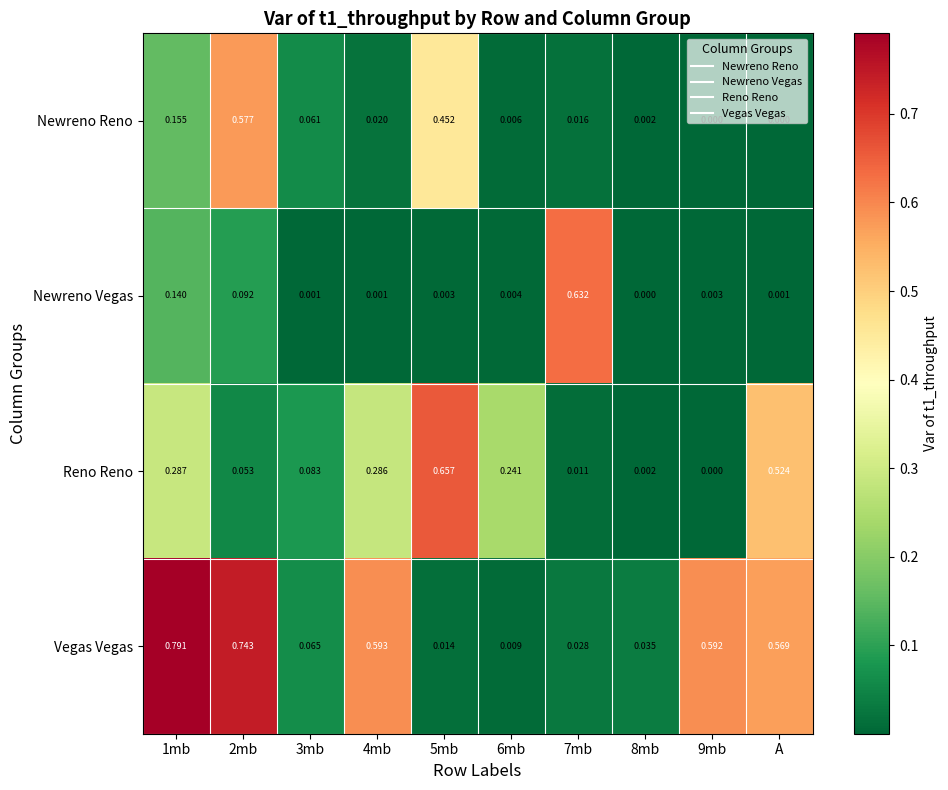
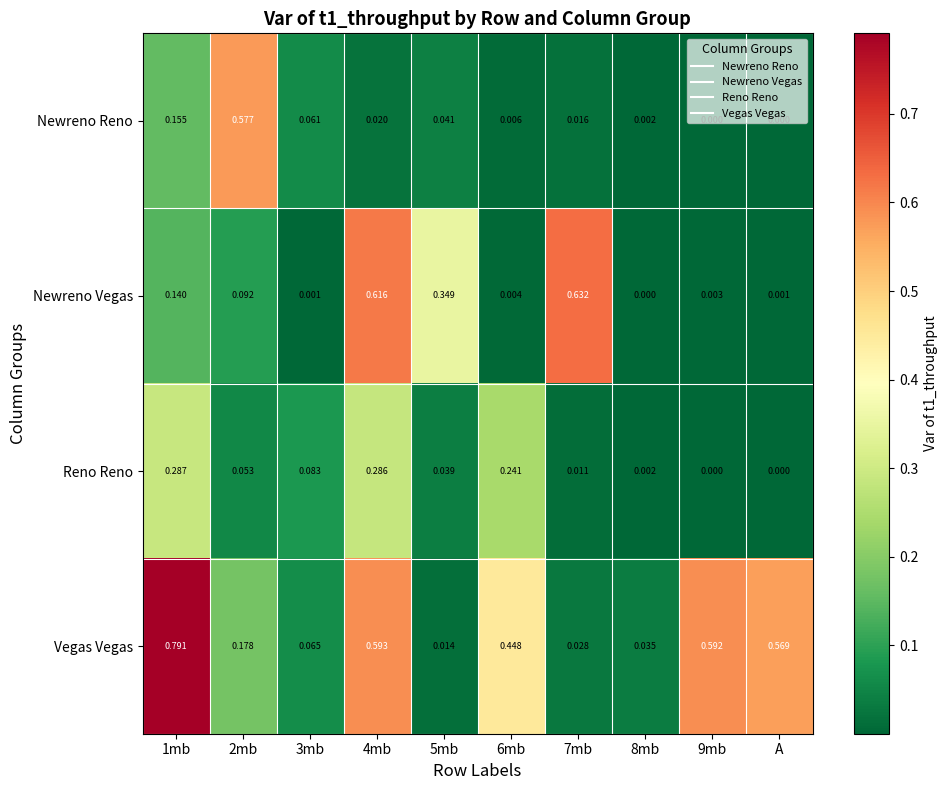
Newreno Reno, 5mb: 0.452 -> 0.041
Newreno Vegas, 4mb: 0.001 -> 0.616
Newreno Vegas, 5mb: 0.003 -> 0.349
Reno Reno, 5mb: 0.657 -> 0.039
Reno Reno, A: 0.524 -> 0.000
Vegas Vegas, 2mb: 0.743 -> 0.178
Vegas Vegas, 6mb: 0.009 -> 0.448
